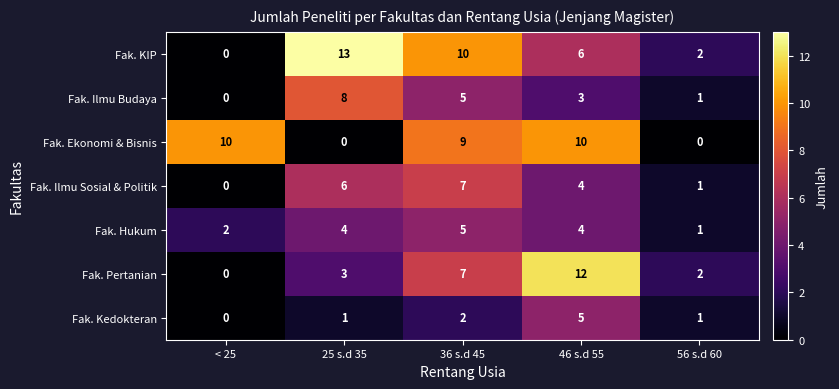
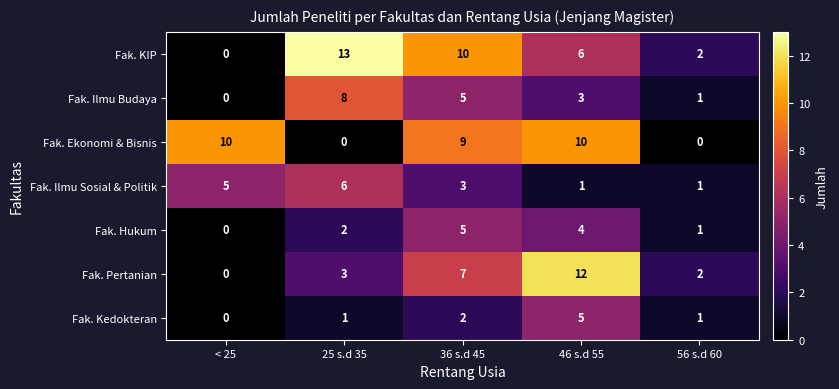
Fak. Ilmu Sosial & Politik, < 25: 0 -> 5
Fak. Ilmu Sosial & Politik, 36 s.d 45: 7 -> 3
Fak. Ilmu Sosial & Politik, 46 s.d 55: 4 -> 1
Fak. Hukum, < 25: 2 -> 0
Fak. Hukum, 25 s.d 35: 4 -> 2
